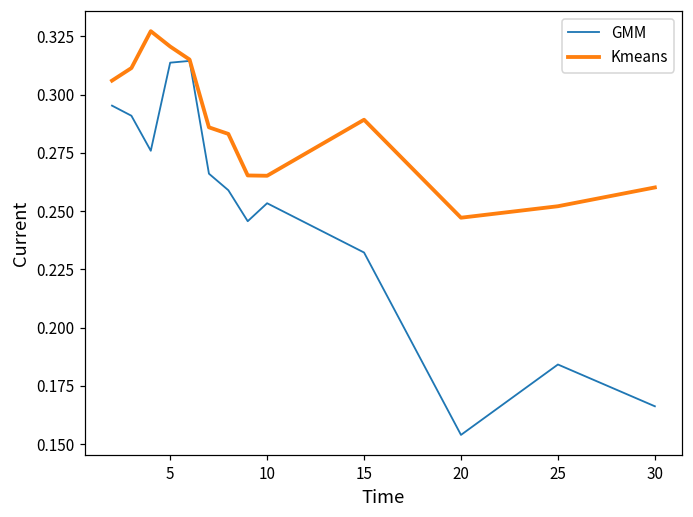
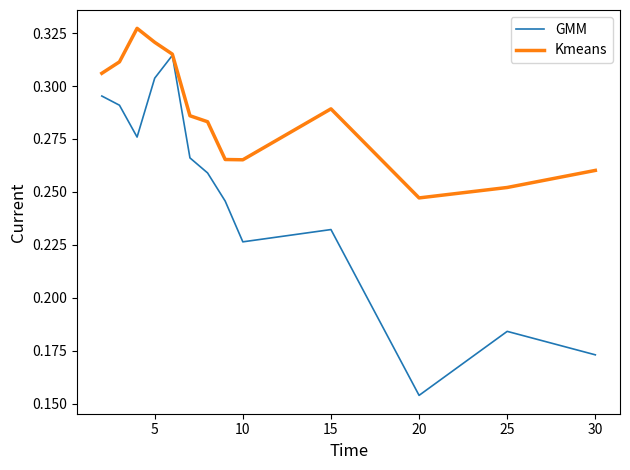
GMM, 5: 0.314 -> 0.304
GMM, 10: 0.253 -> 0.226
GMM, 30: 0.166 -> 0.173
